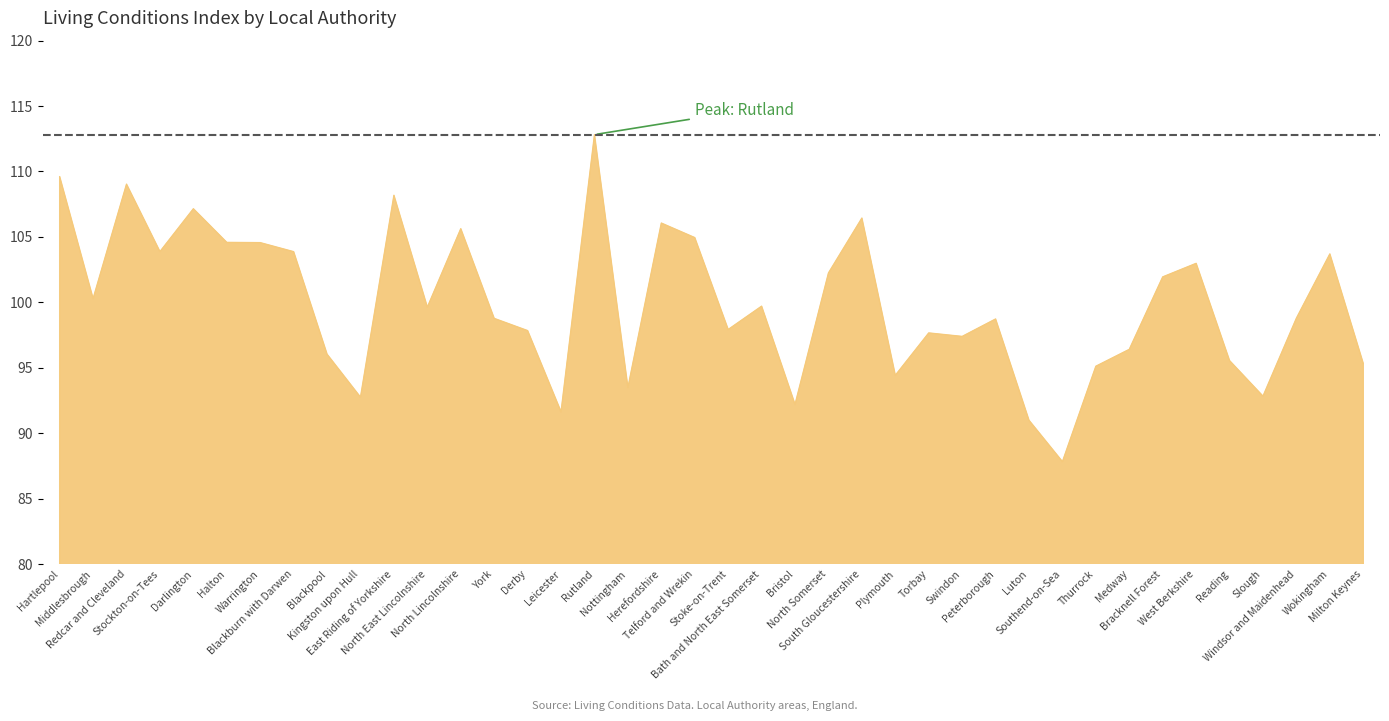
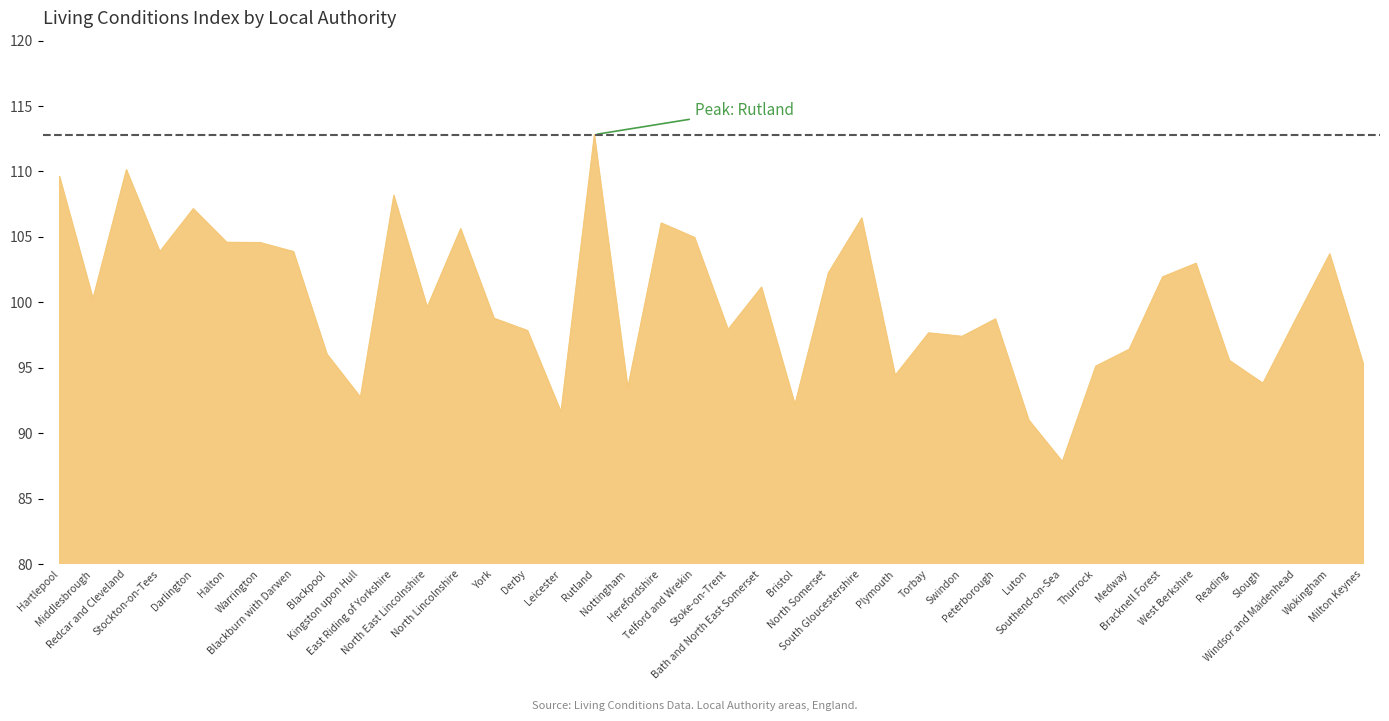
Redcar and Cleveland: 109.0 -> 110.1
Bath and North East Somerset: 99.7 -> 101.2
Slough: 92.8 -> 93.8
